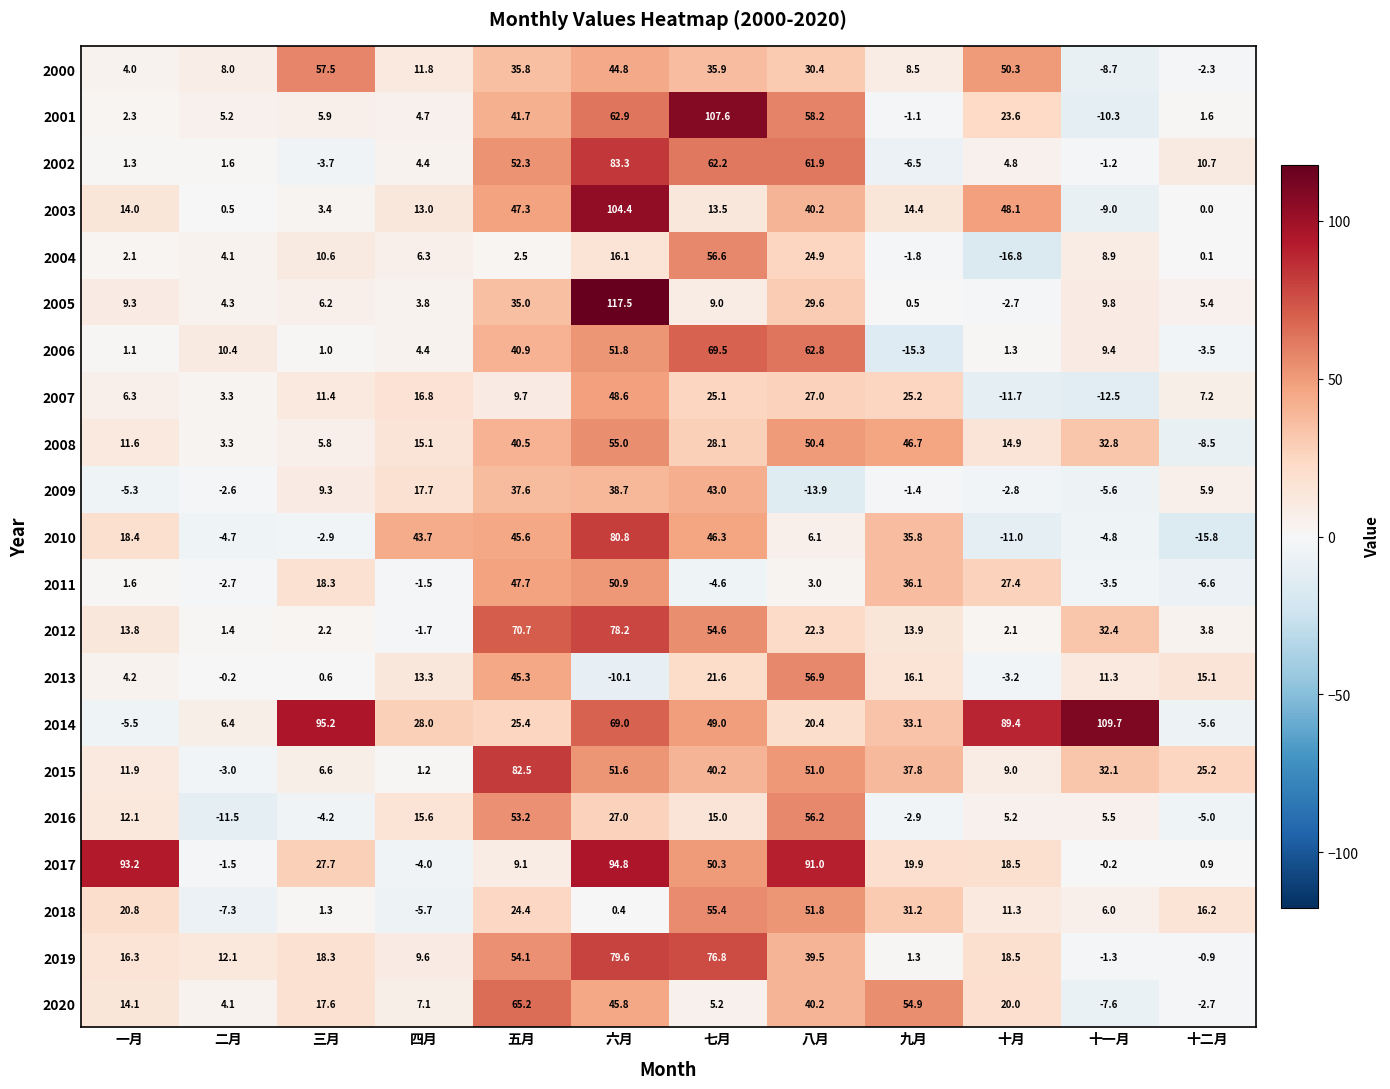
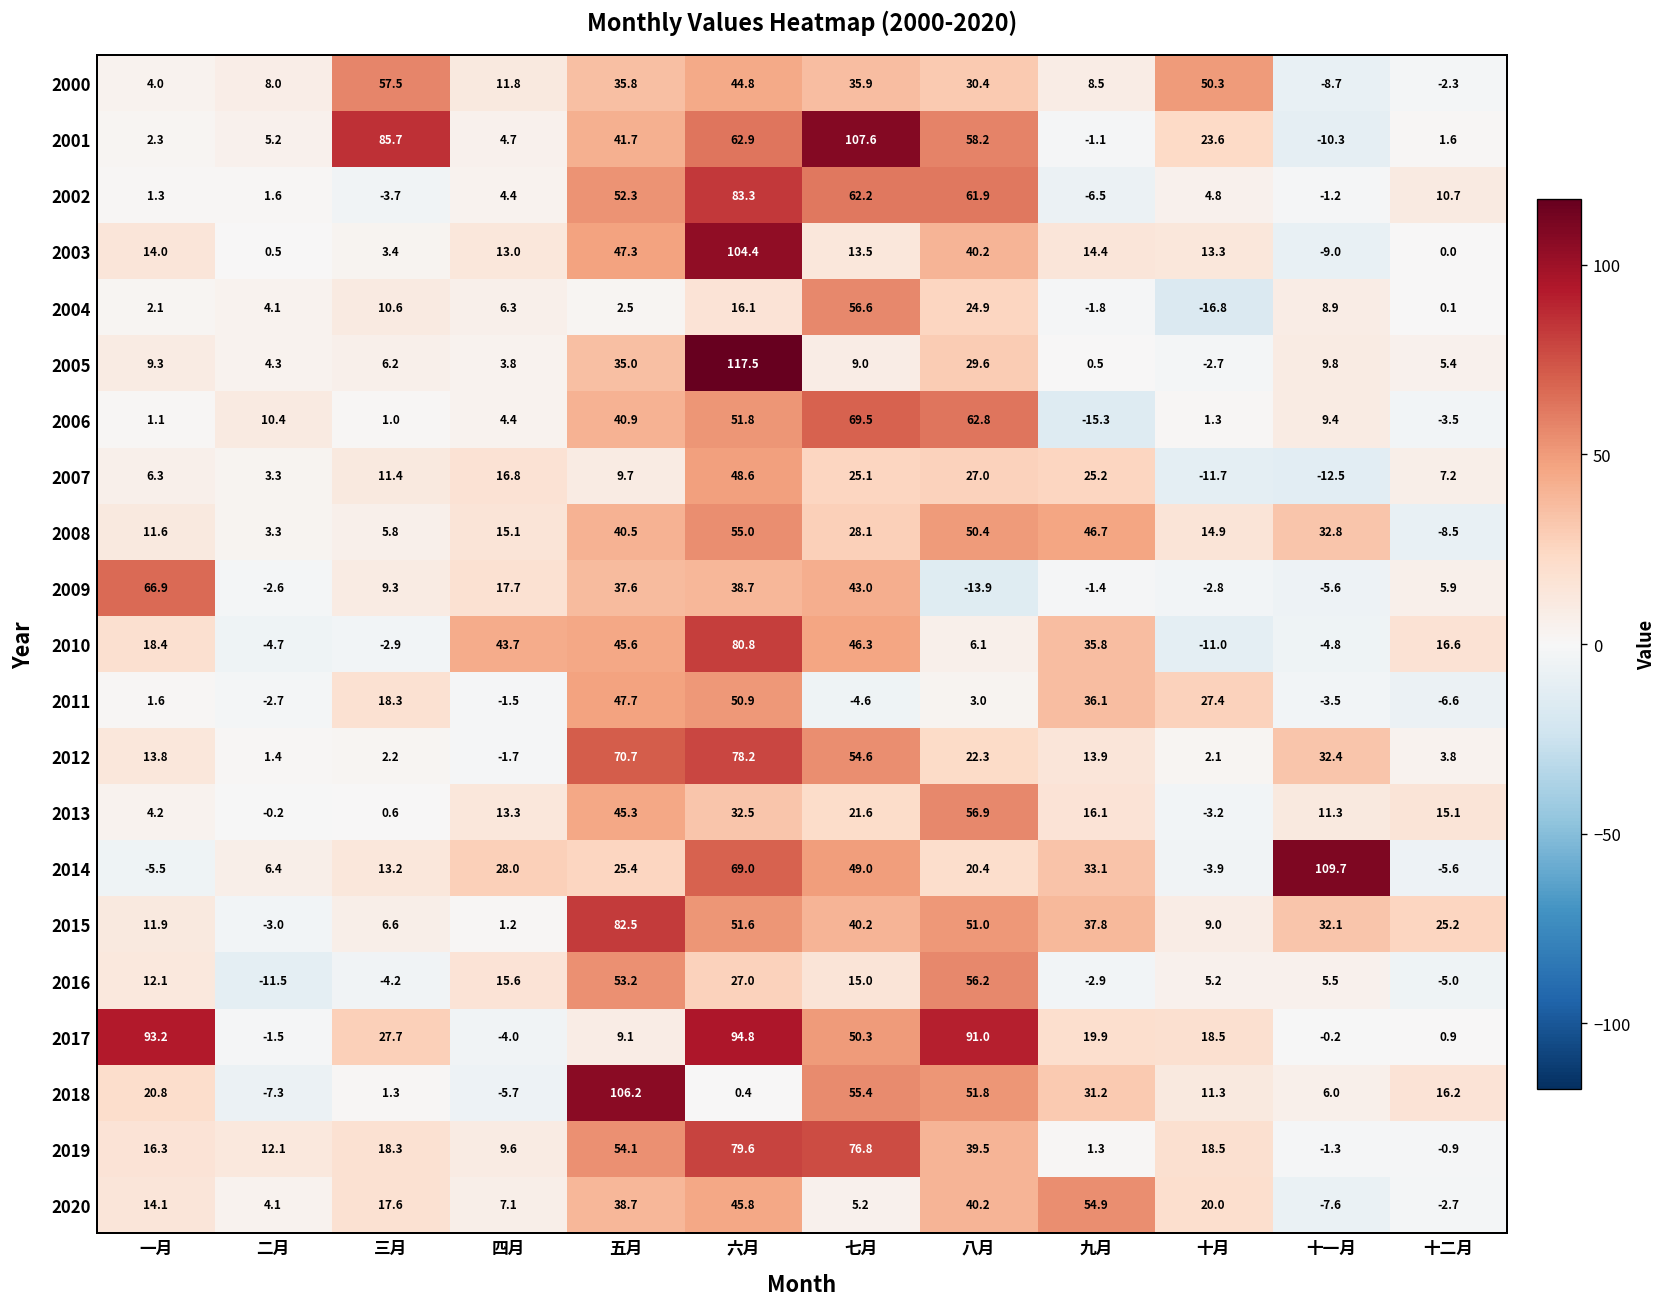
2001, 三月: 5.9 -> 85.7
2003, 十月: 48.1 -> 13.3
2009, 一月: -5.3 -> 66.9
2010, 十二月: -15.8 -> 16.6
2013, 六月: -10.1 -> 32.5
2014, 三月: 95.2 -> 13.2
2014, 十月: 89.4 -> -3.9
2018, 五月: 24.4 -> 106.2
2020, 五月: 65.2 -> 38.7
